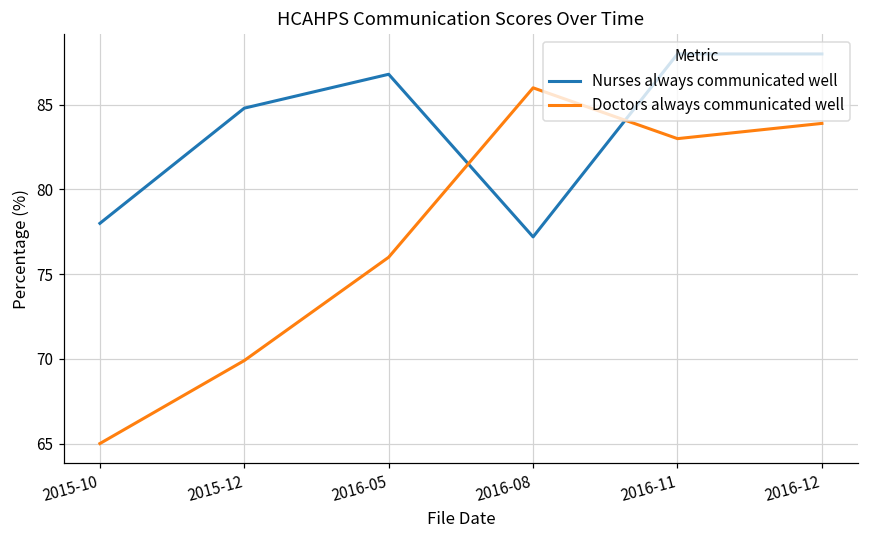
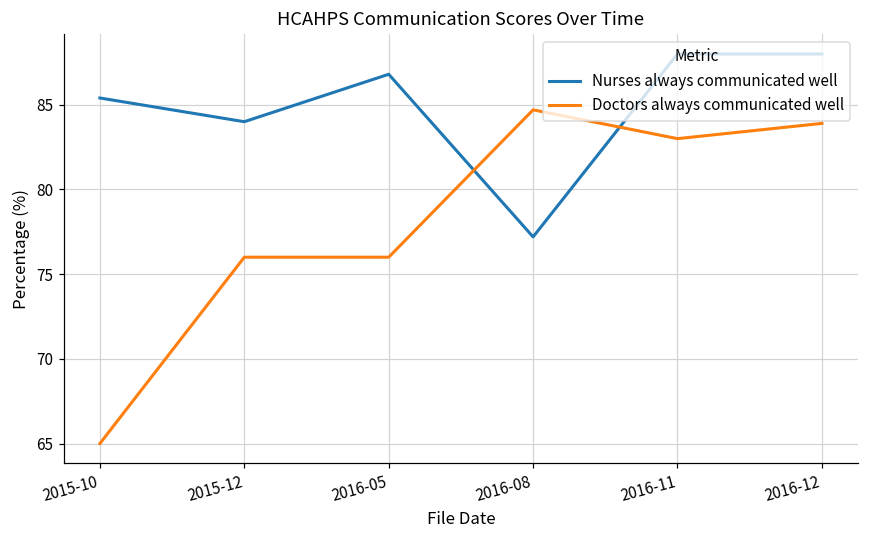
Nurses always communicated well, 2015-10: 78.0 -> 85.4
Nurses always communicated well, 2015-12: 84.8 -> 84.0
Doctors always communicated well, 2015-12: 69.9 -> 76.0
Doctors always communicated well, 2016-08: 86.0 -> 84.7
